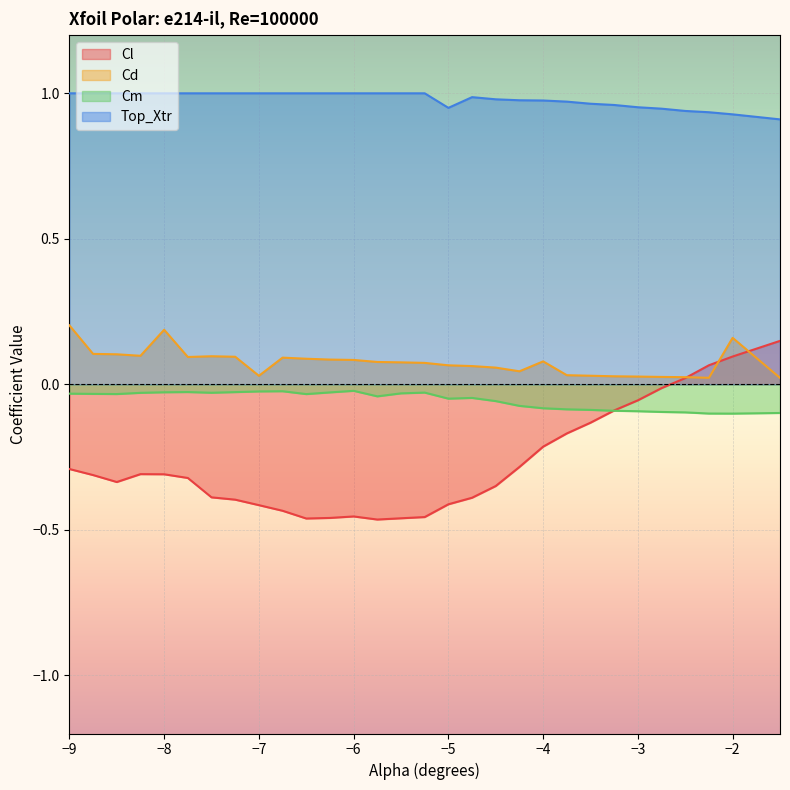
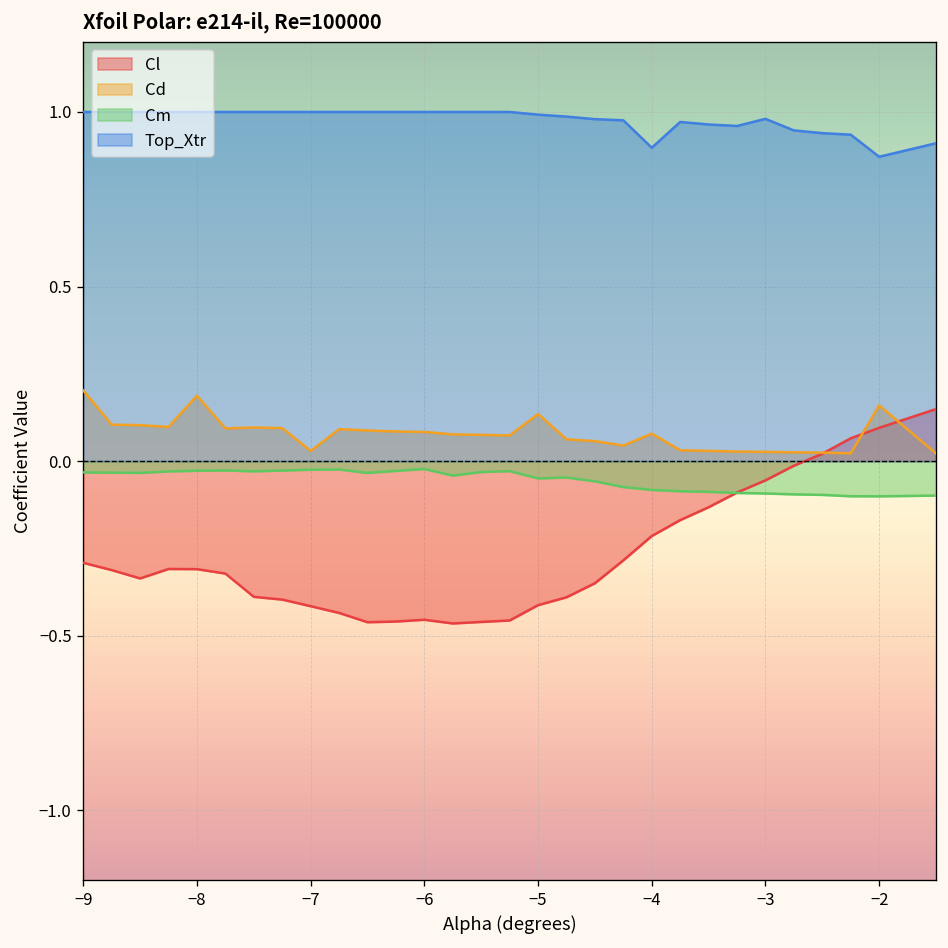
Cd, −5: 0.07 -> 0.13
Top_Xtr, −5: 0.95 -> 0.99
Top_Xtr, −4: 0.98 -> 0.90
Top_Xtr, −3: 0.95 -> 0.98
Top_Xtr, −2: 0.93 -> 0.87
